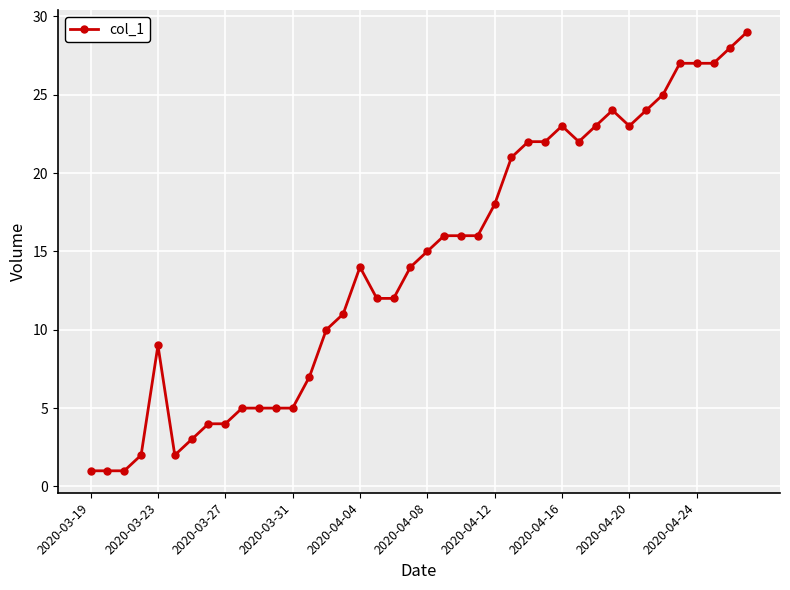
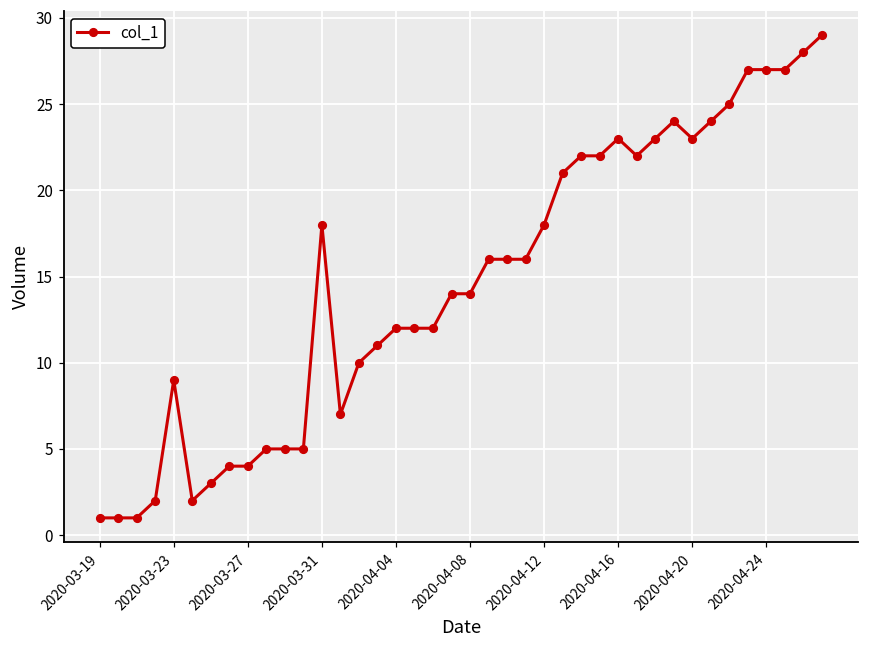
2020-03-31: 5 -> 18
2020-04-04: 14 -> 12
2020-04-08: 15 -> 14
